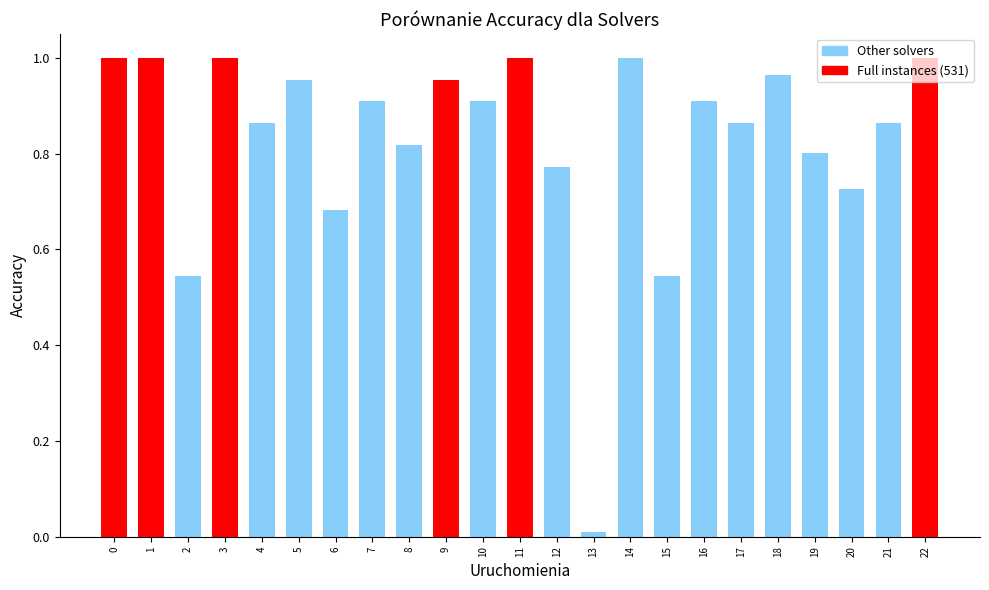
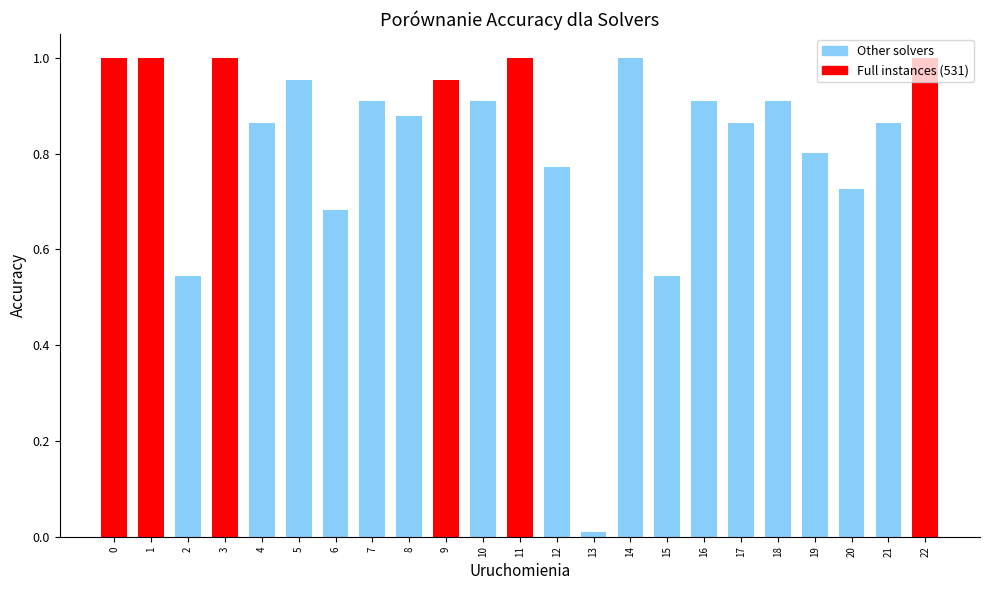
8: 0.82 -> 0.88
18: 0.97 -> 0.91
